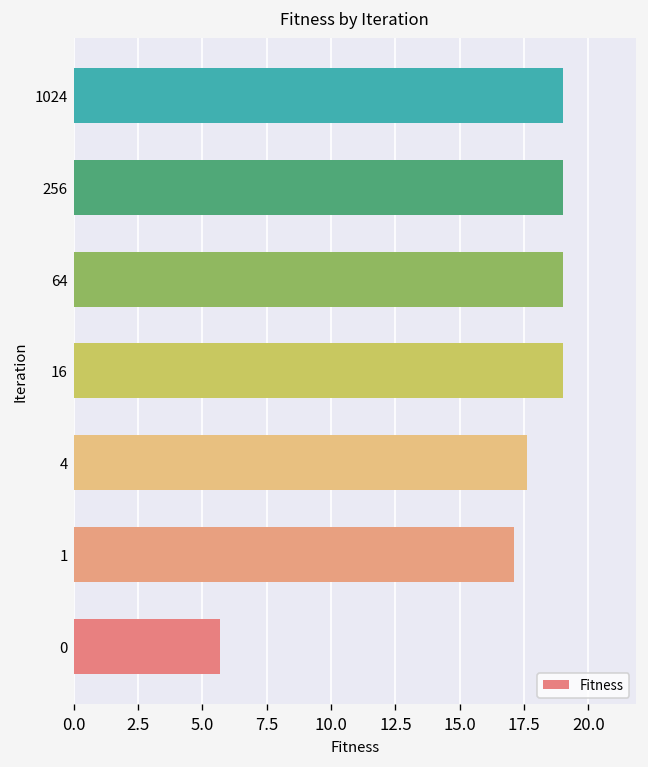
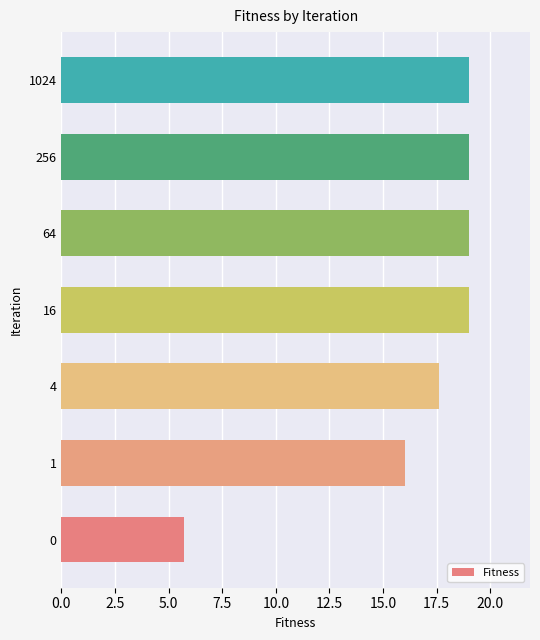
1: 17.1 -> 16.0
